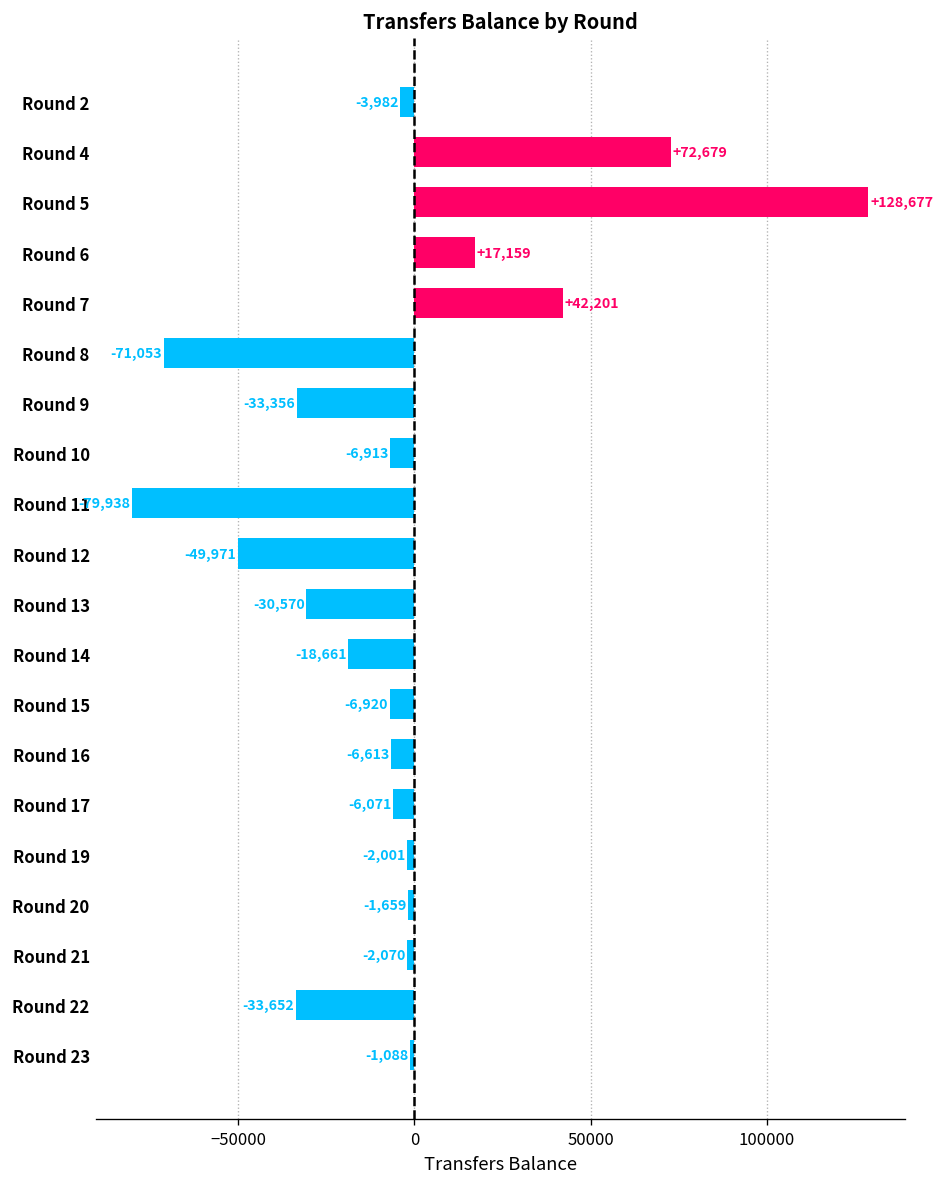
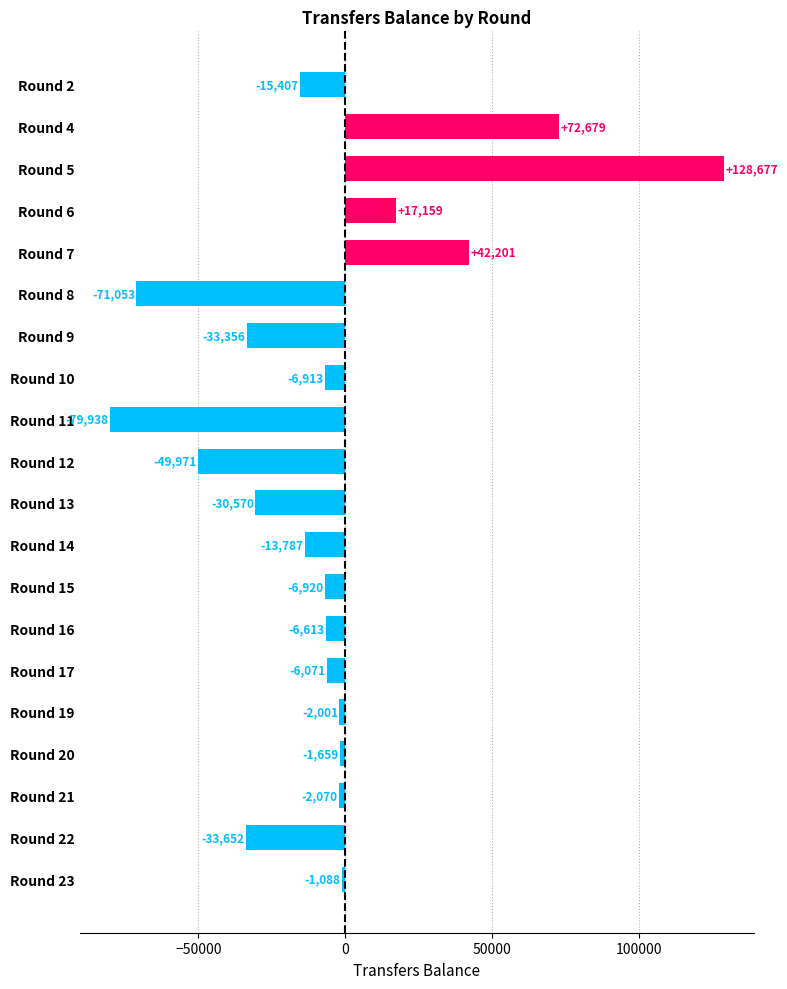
Round 2: -3,982 -> -15,407
Round 14: -18,661 -> -13,787
